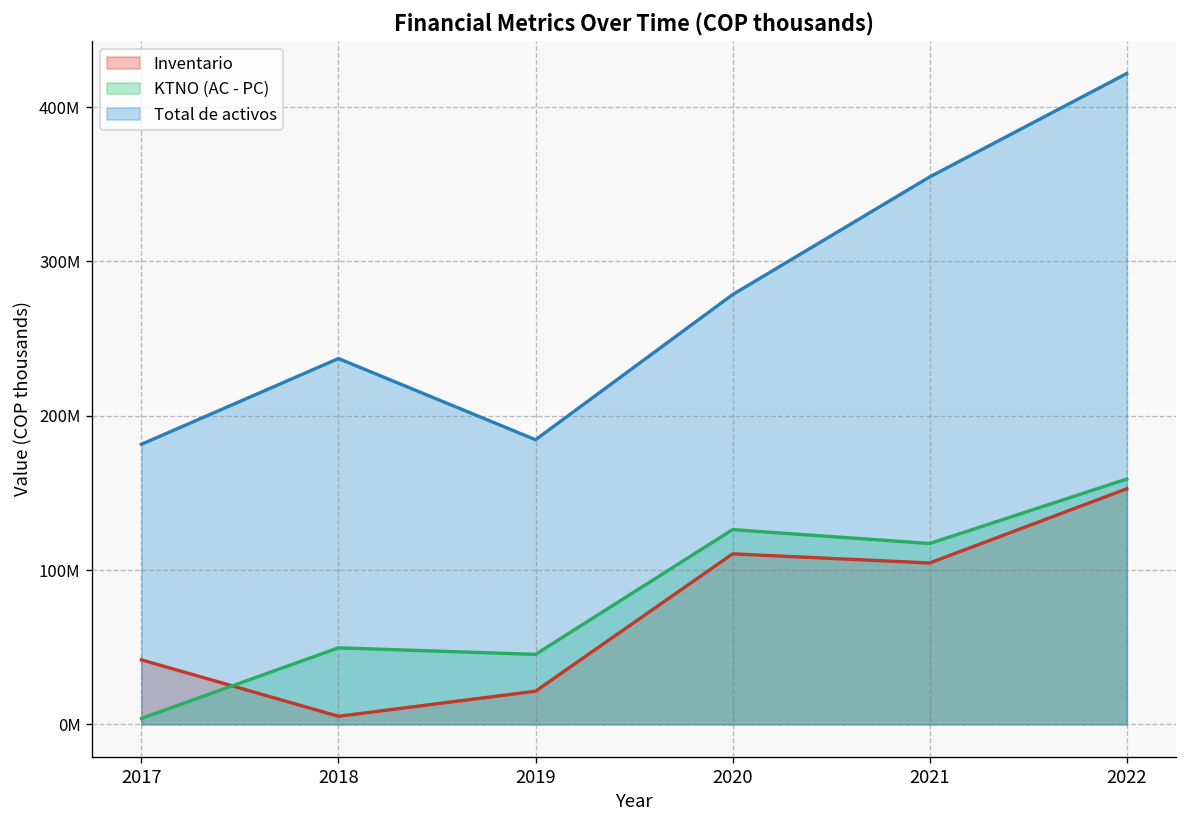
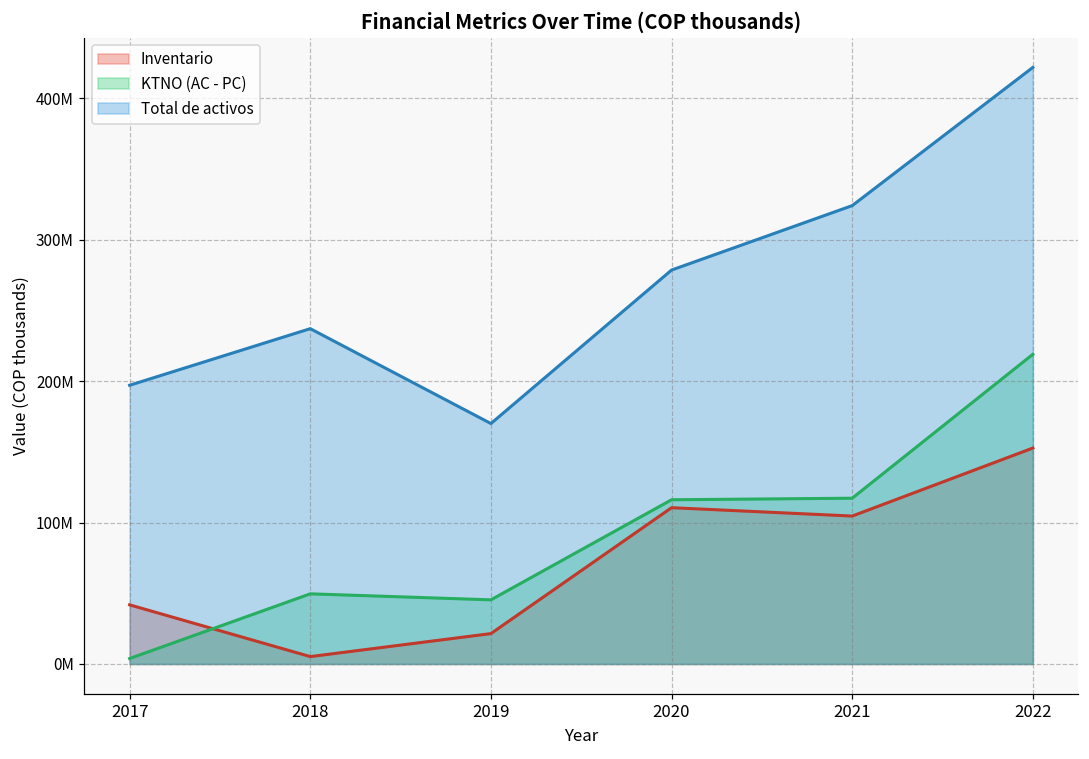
Total de activos, 2017: 181000000 -> 197000000
Total de activos, 2019: 184000000 -> 170000000
KTNO (AC - PC), 2020: 126000000 -> 116000000
Total de activos, 2021: 355000000 -> 324000000
KTNO (AC - PC), 2022: 159000000 -> 219000000
